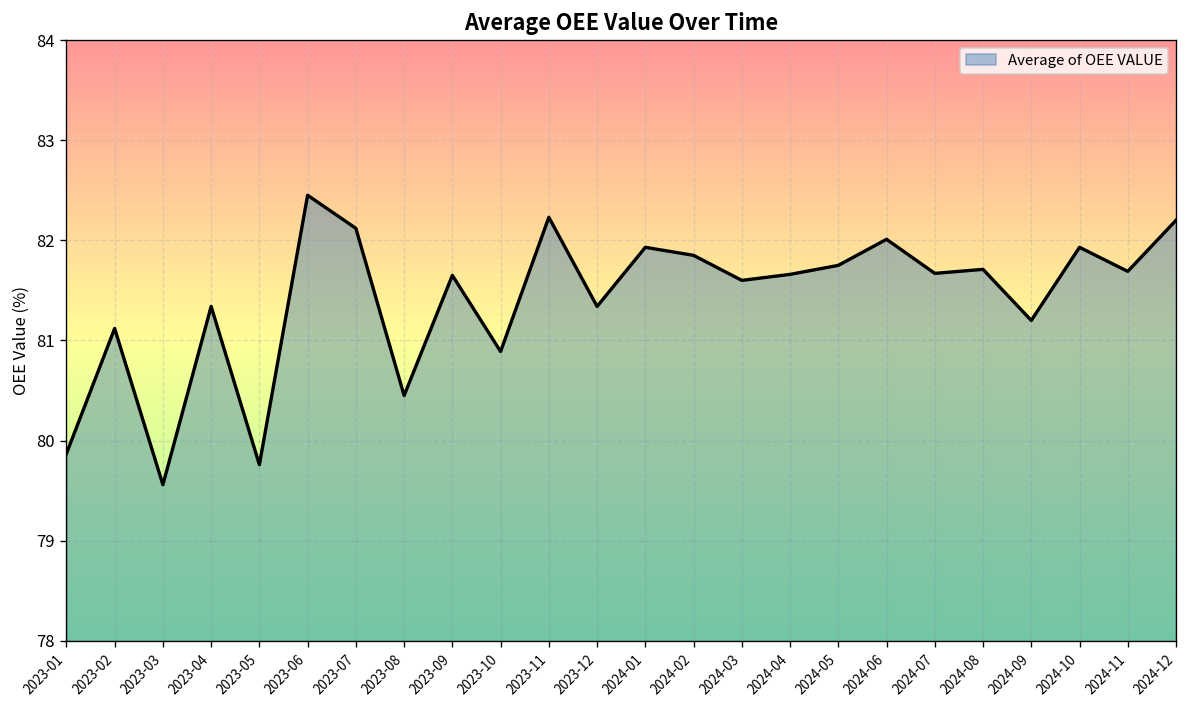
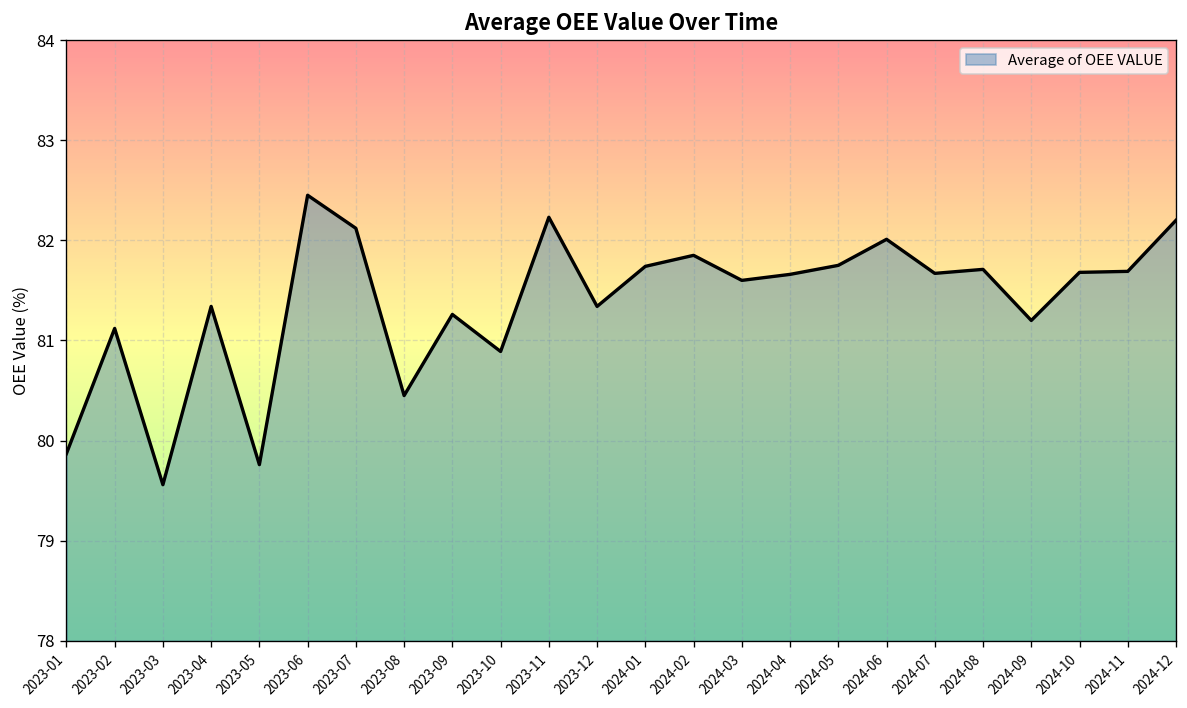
2023-09: 81.7 -> 81.3
2024-01: 81.9 -> 81.7
2024-10: 81.9 -> 81.7
